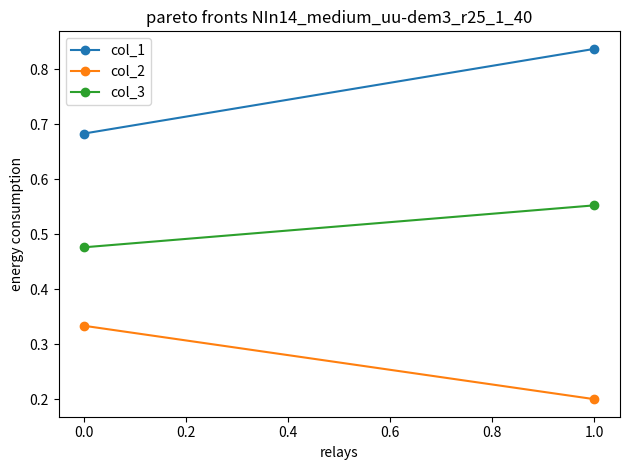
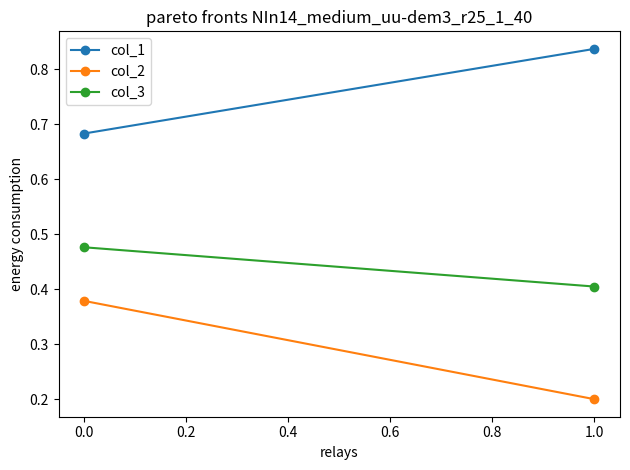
col_2, 0.0: 0.33 -> 0.38
col_3, 1.0: 0.55 -> 0.41
